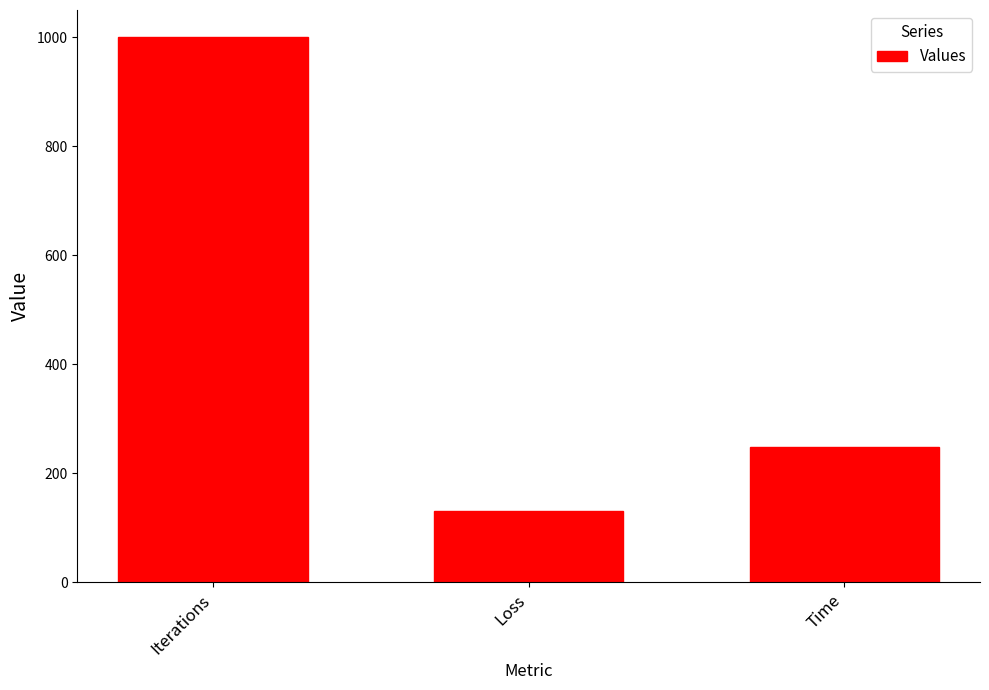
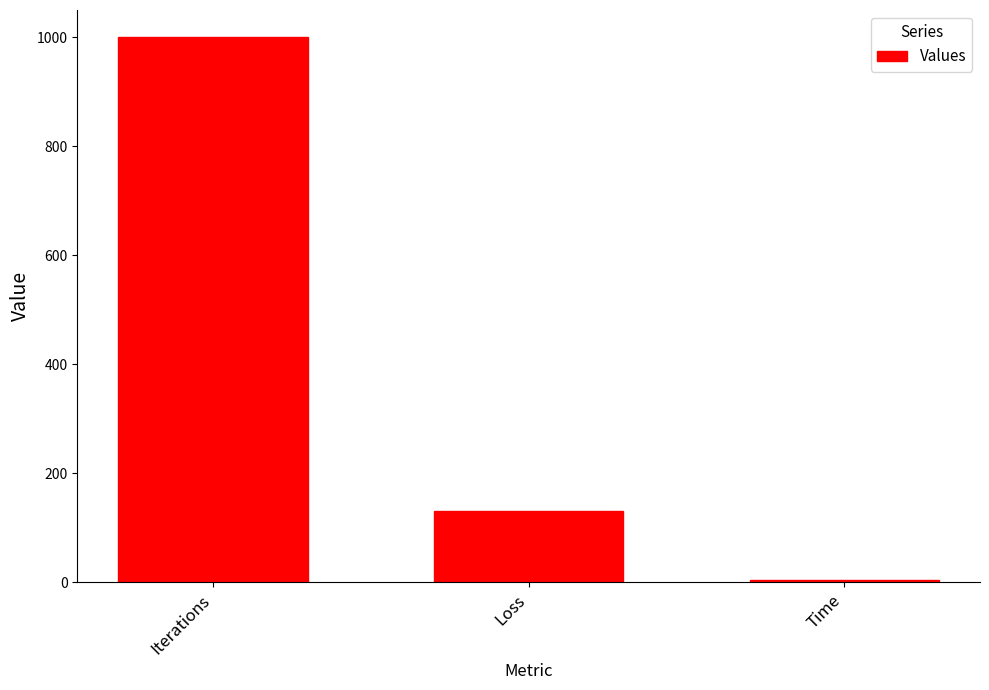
Time: 250 -> 10
